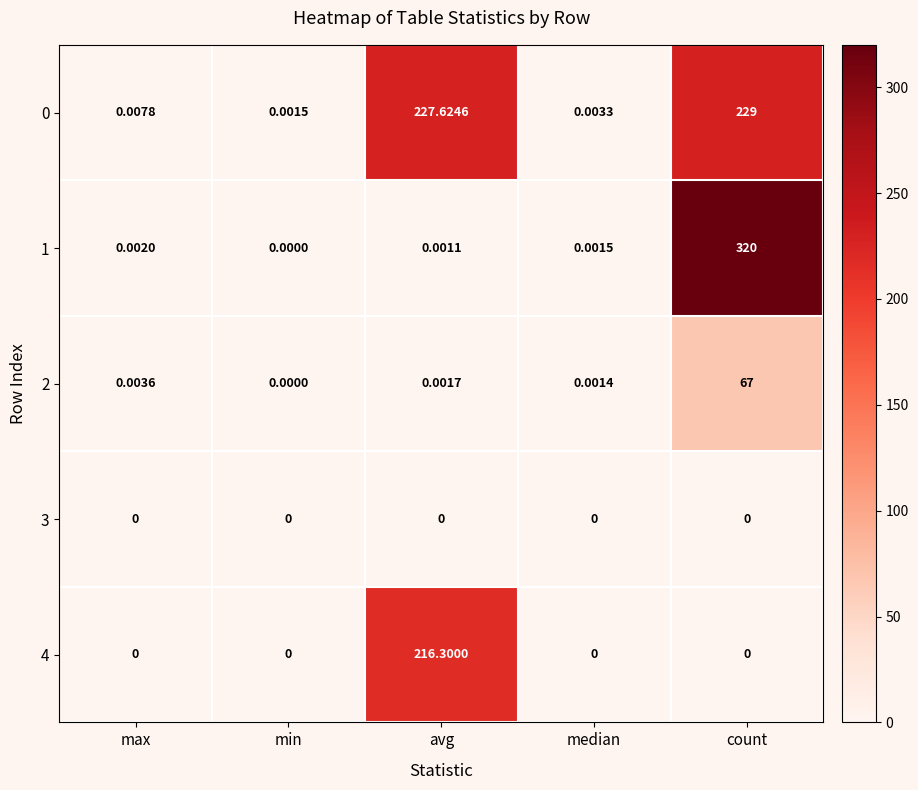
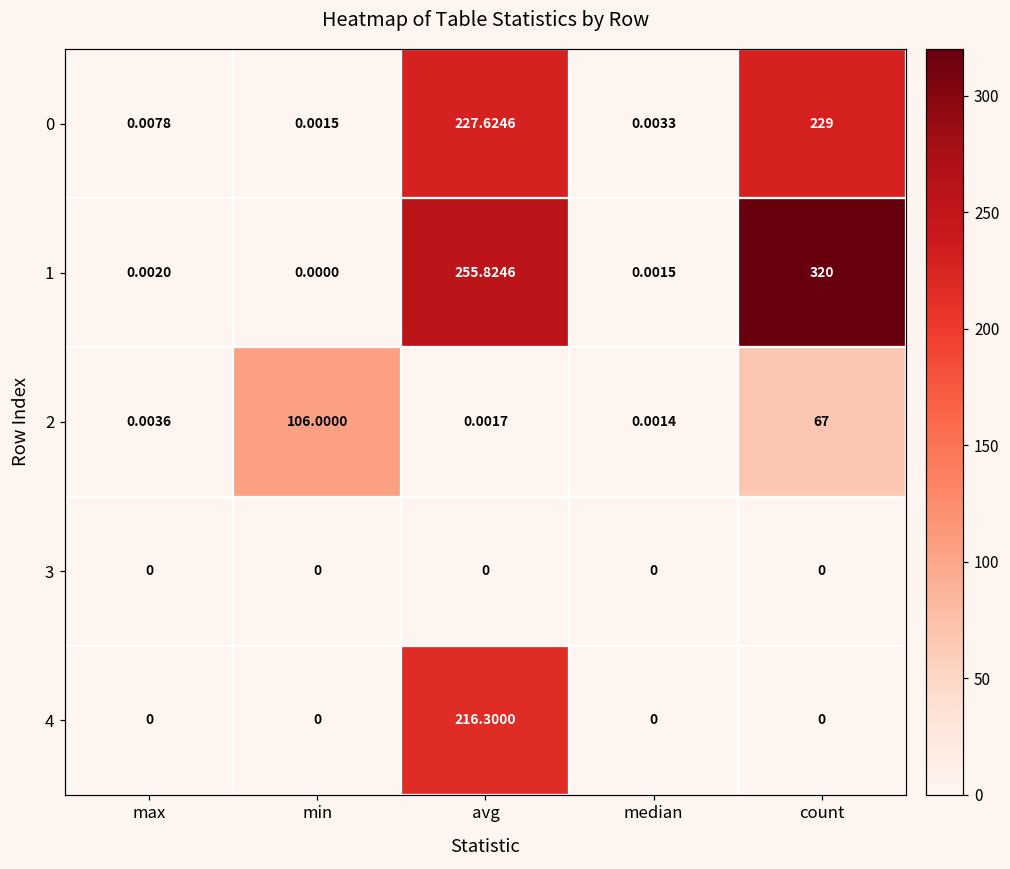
1, avg: 0.0011 -> 255.8246
2, min: 0.0000 -> 106.0000
